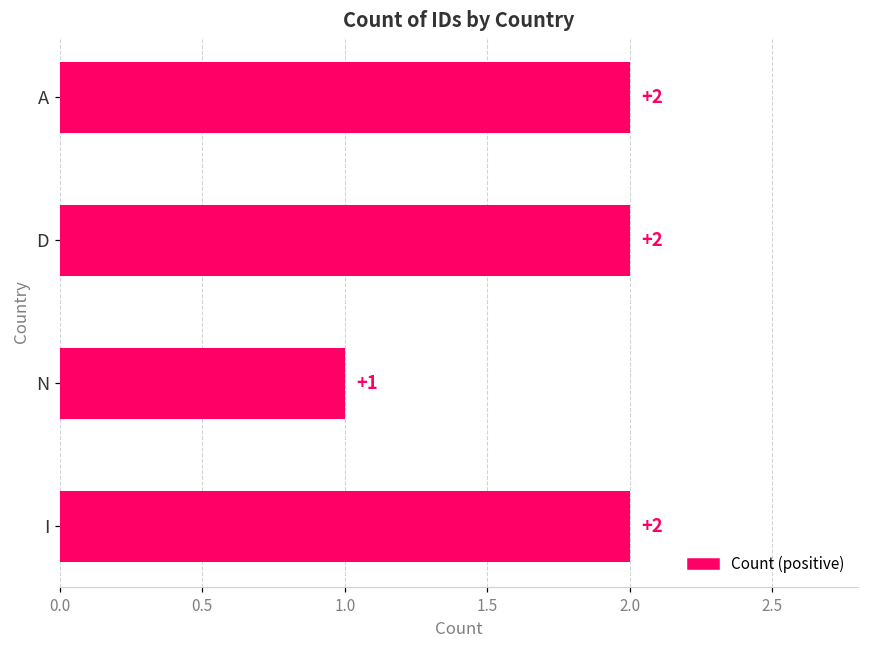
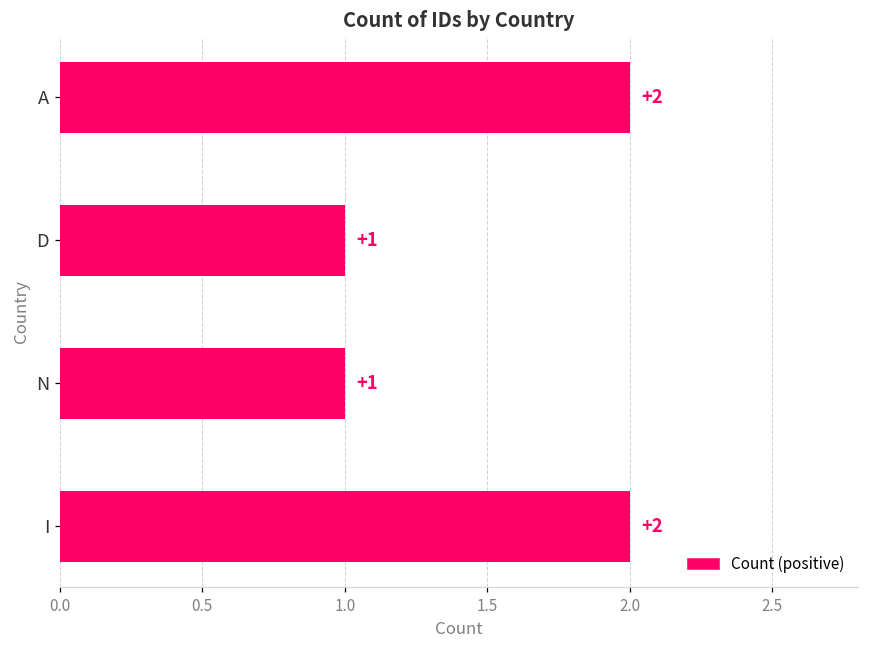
D: +2 -> +1
